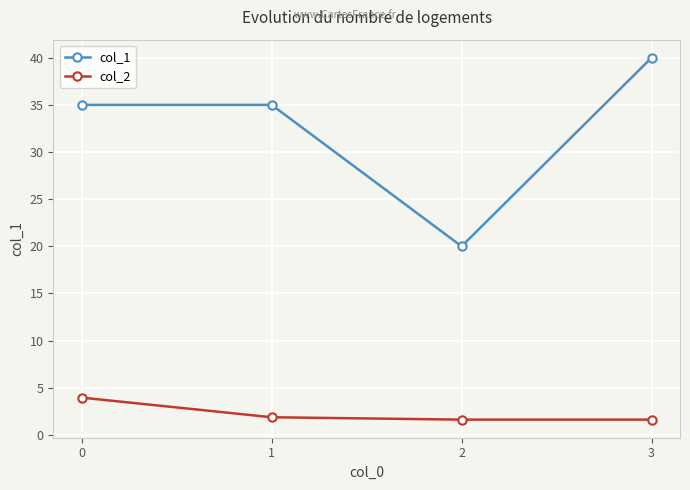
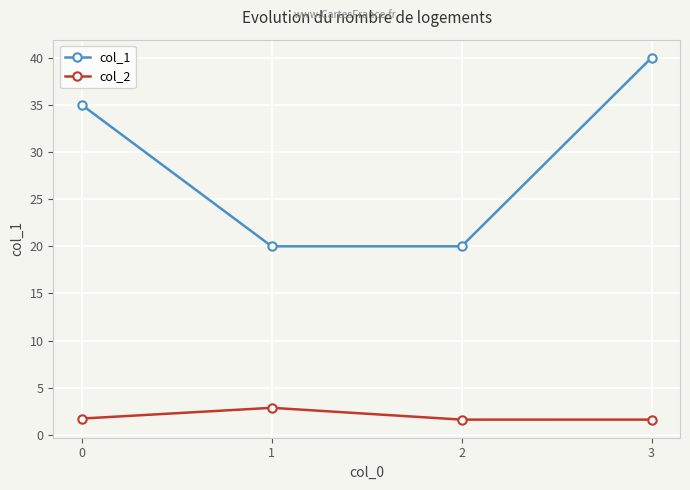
col_2, 0: 4 -> 2
col_1, 1: 35 -> 20
col_2, 1: 2 -> 3
